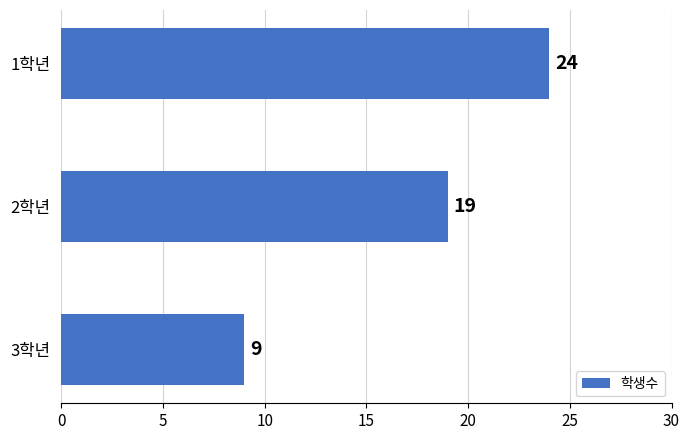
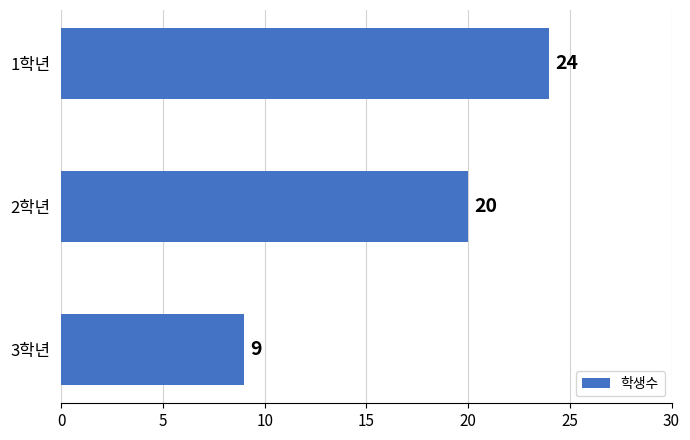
2학년: 19 -> 20
